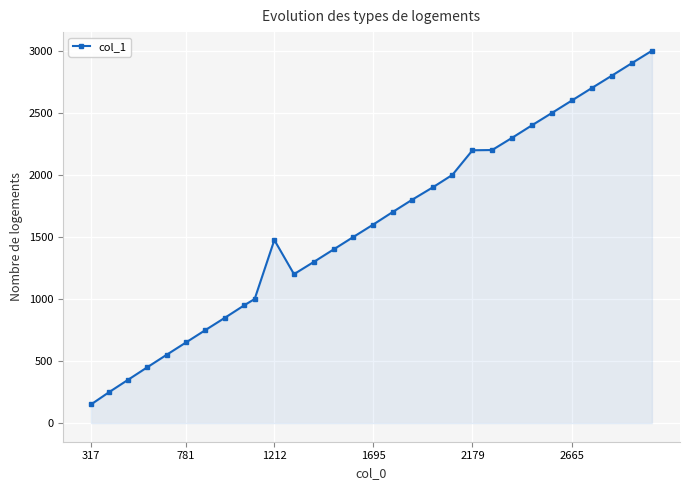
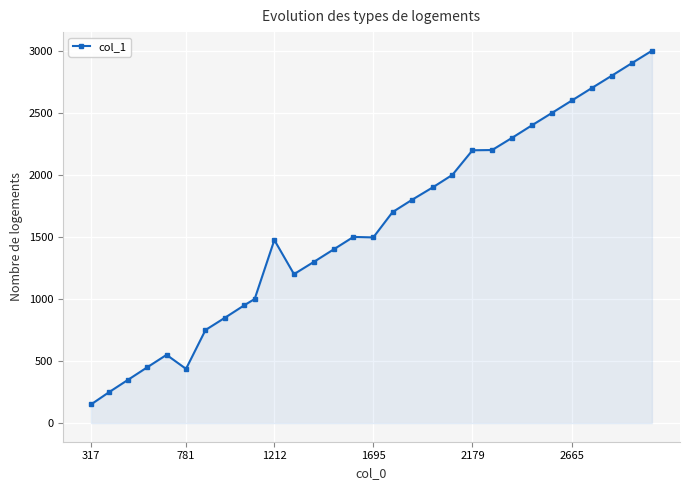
781: 650 -> 440
1695: 1600 -> 1500
